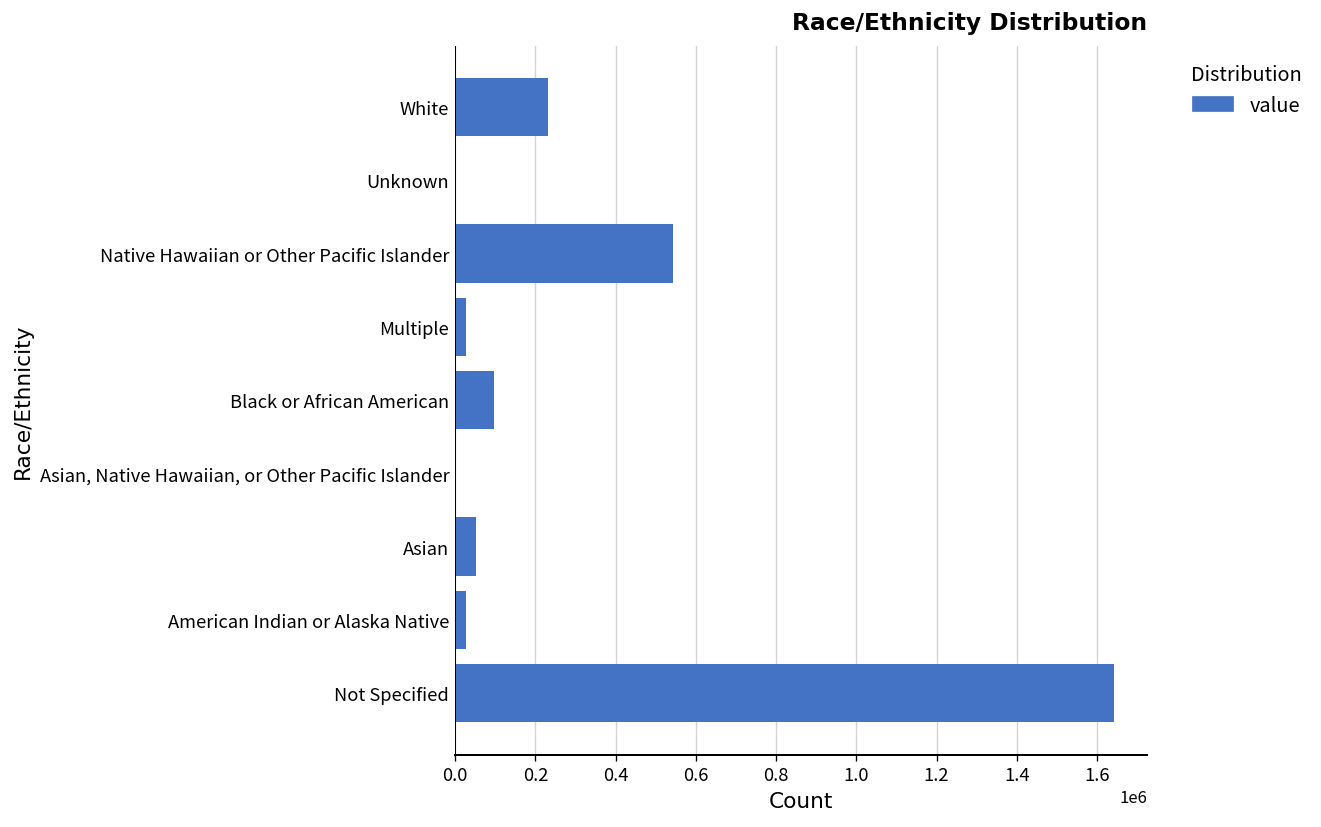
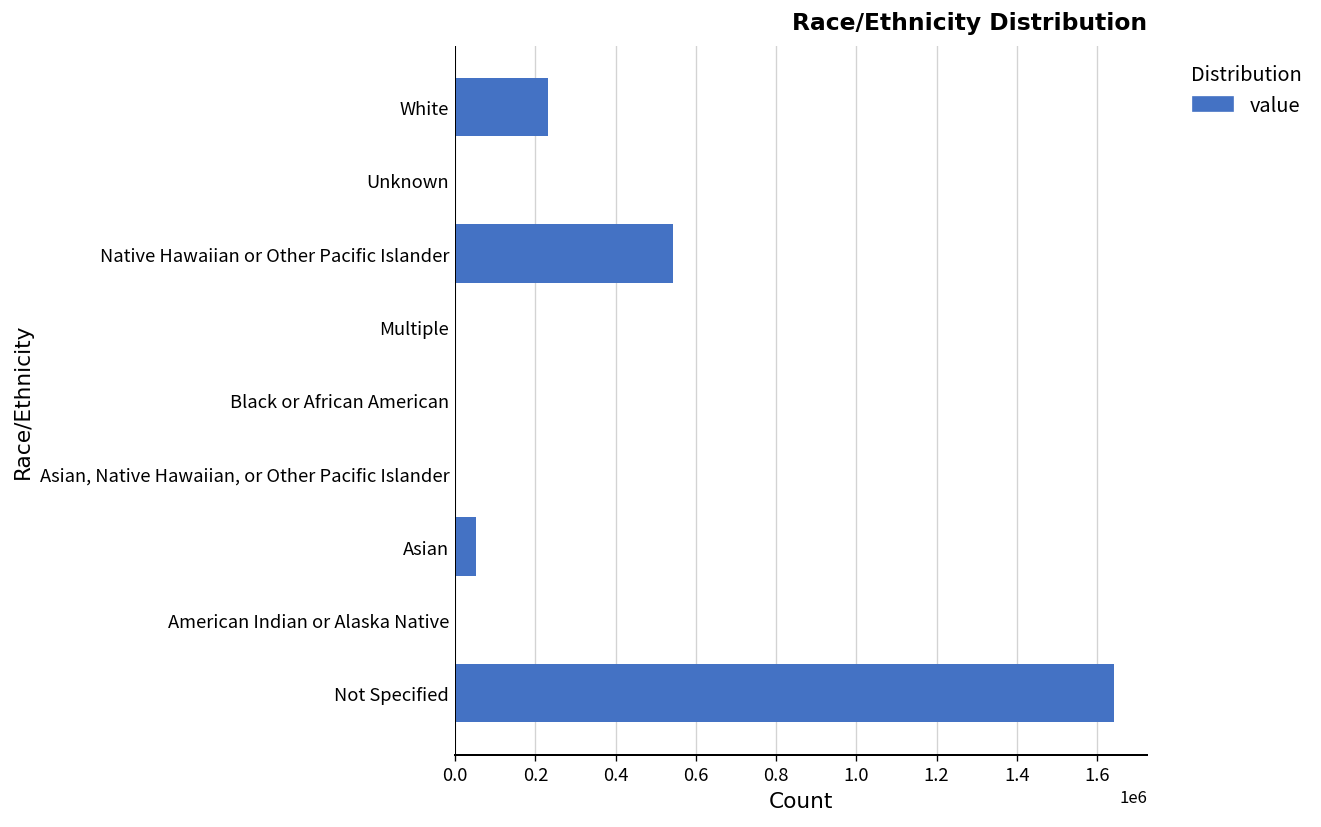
Multiple: 30000 -> 0
Black or African American: 100000 -> 0
American Indian or Alaska Native: 30000 -> 0
